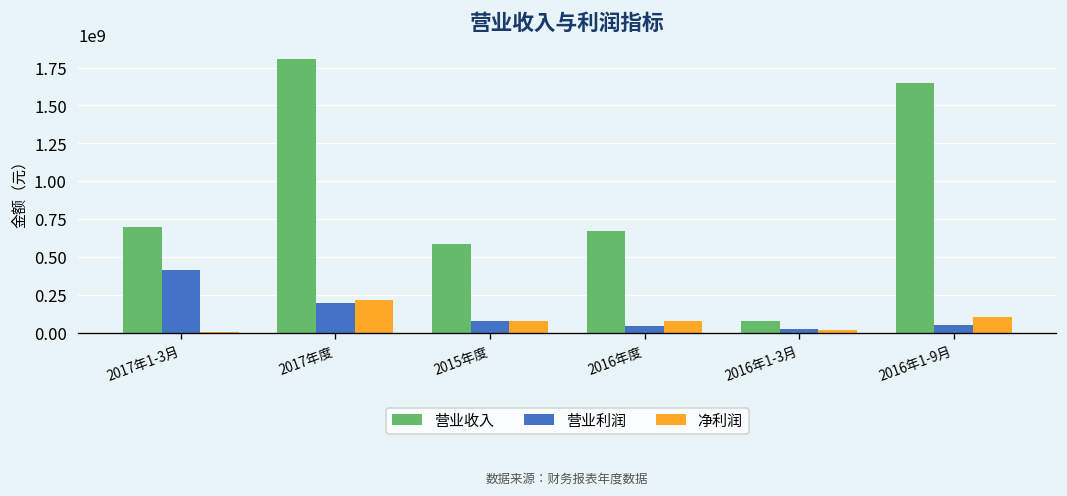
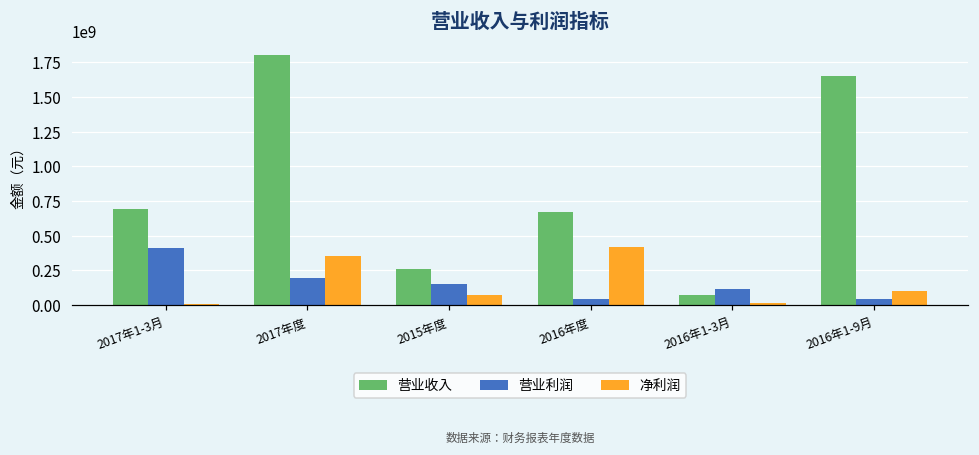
净利润, 2017年度: 210000000 -> 350000000
营业收入, 2015年度: 590000000 -> 260000000
营业利润, 2015年度: 80000000 -> 150000000
净利润, 2016年度: 80000000 -> 420000000
营业利润, 2016年1-3月: 20000000 -> 120000000
